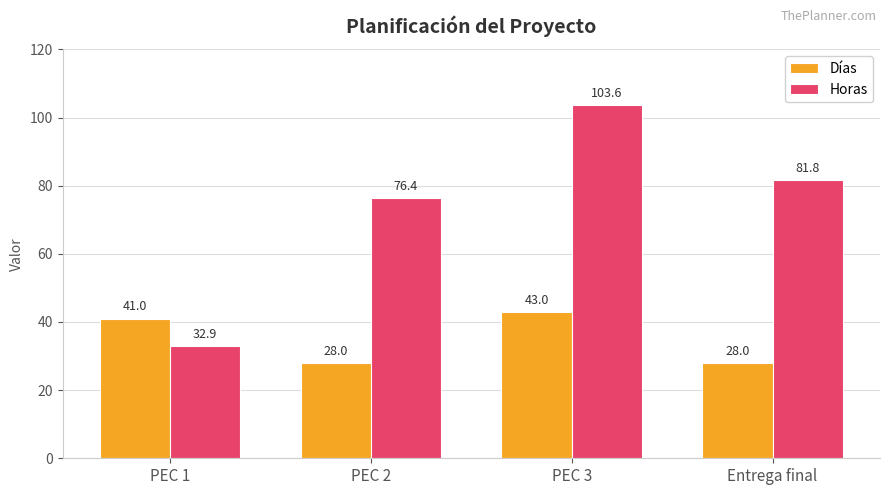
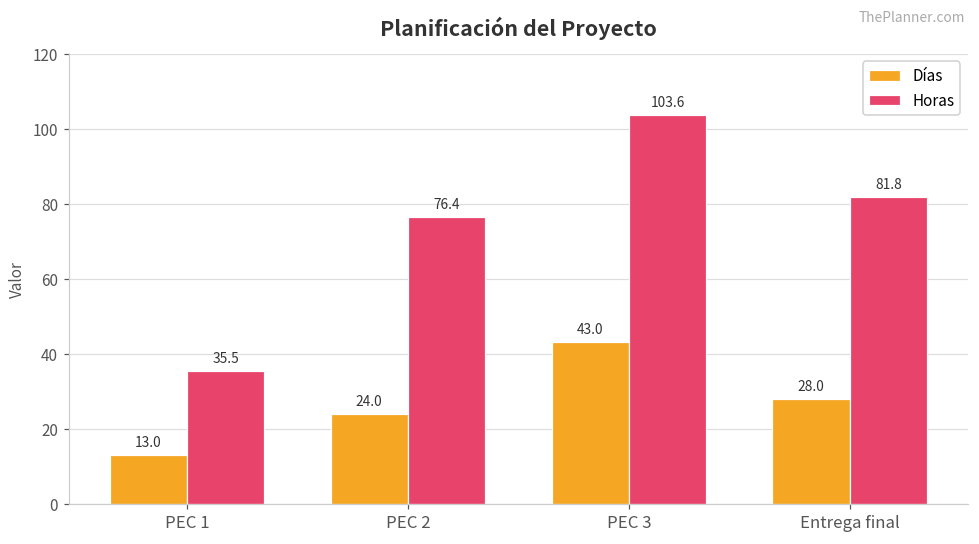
Días, PEC 1: 41.0 -> 13.0
Horas, PEC 1: 32.9 -> 35.5
Días, PEC 2: 28.0 -> 24.0
